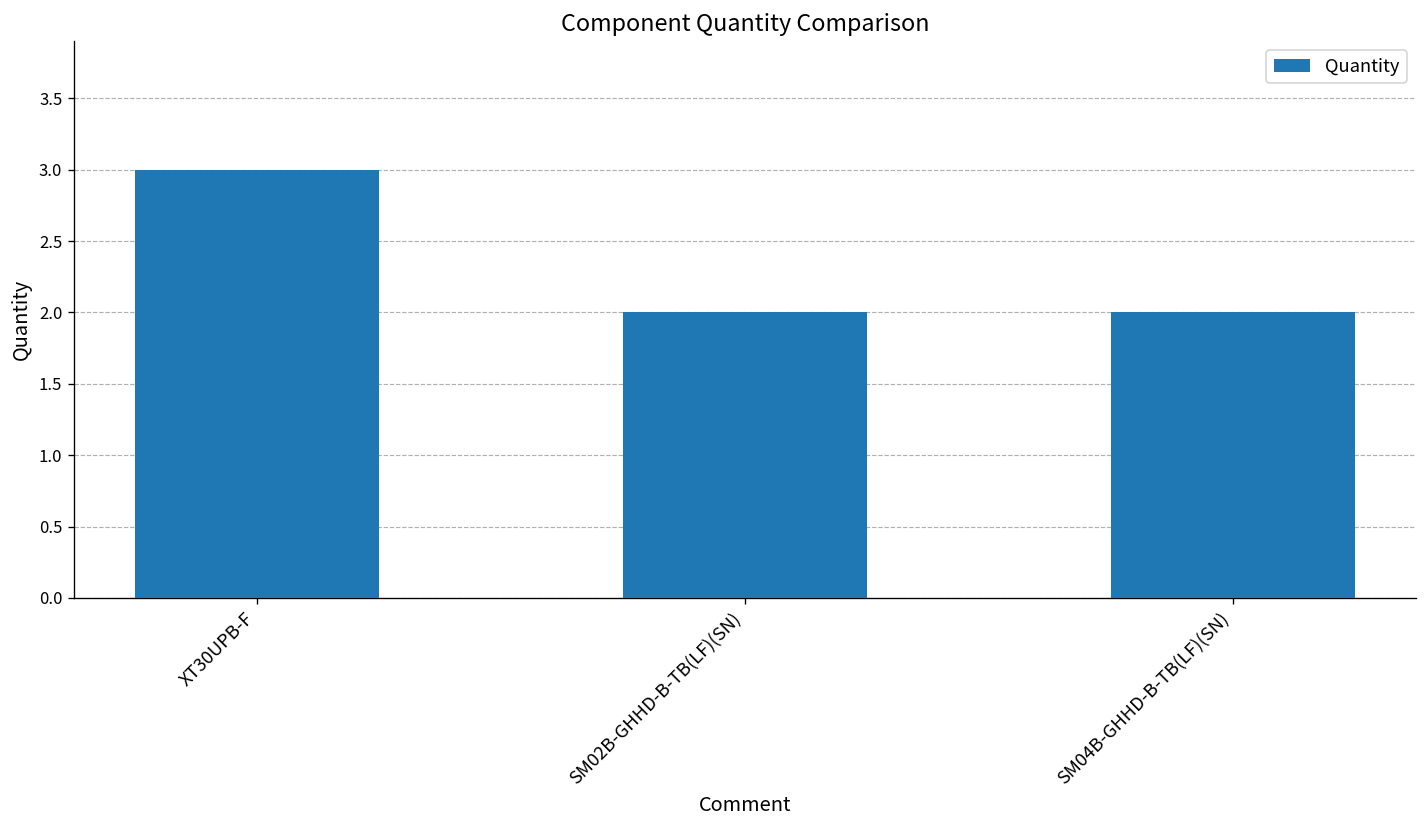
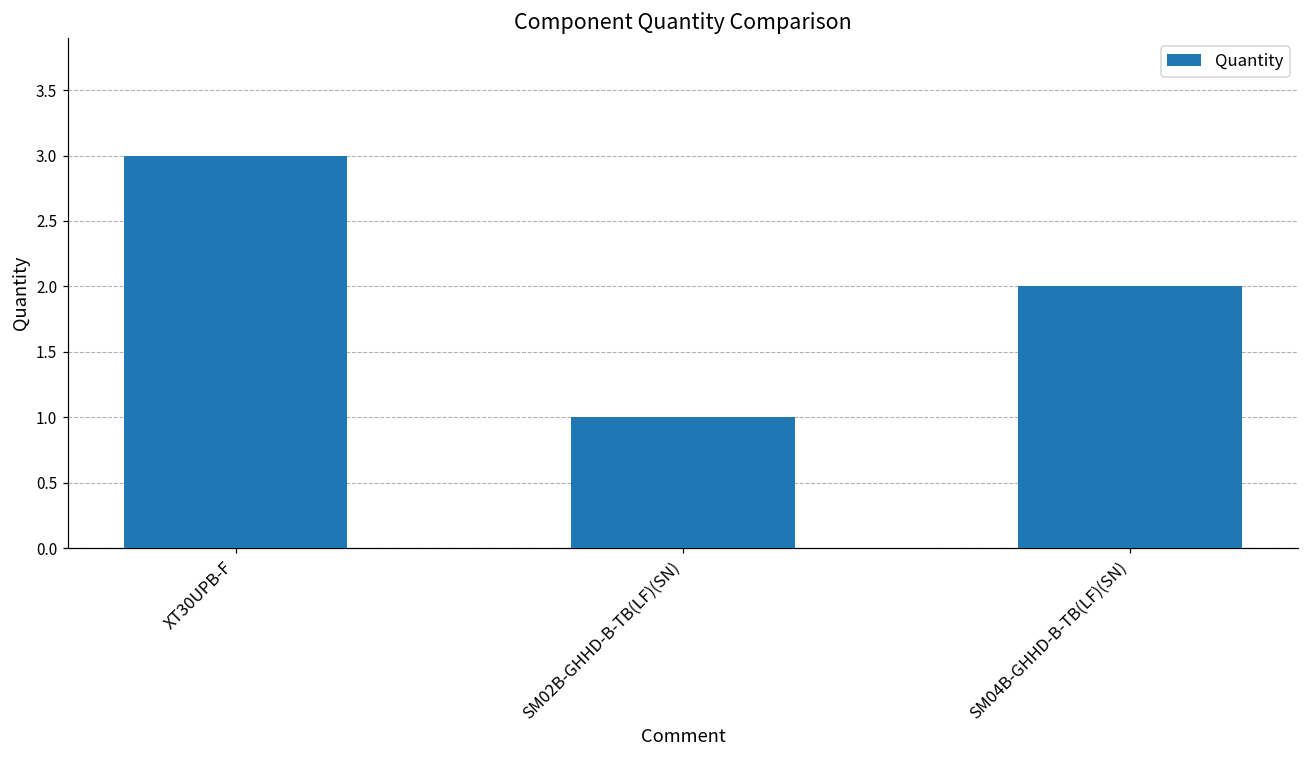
SM02B-GHHD-B-TB(LF)(SN): 2 -> 1
